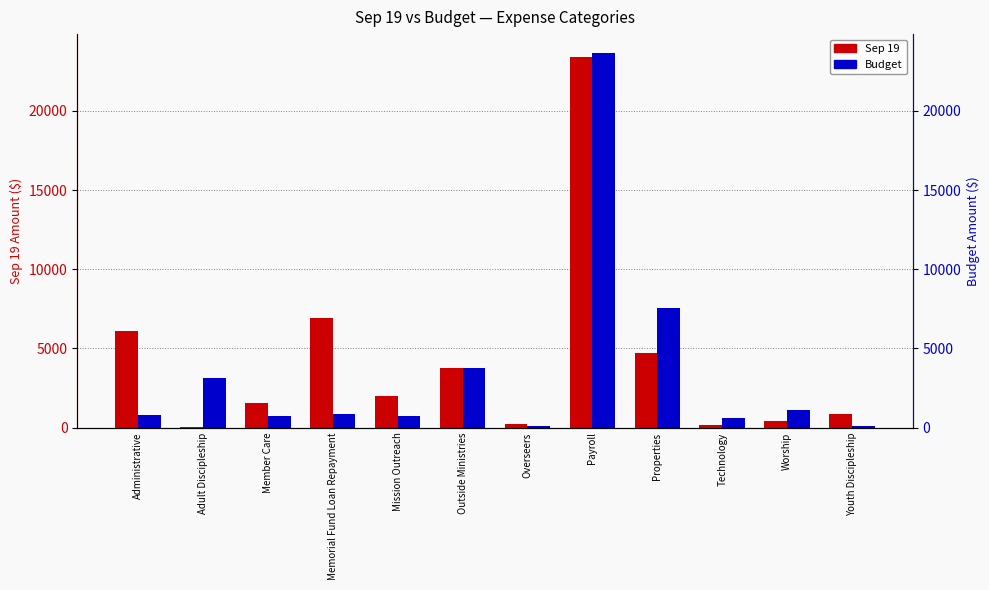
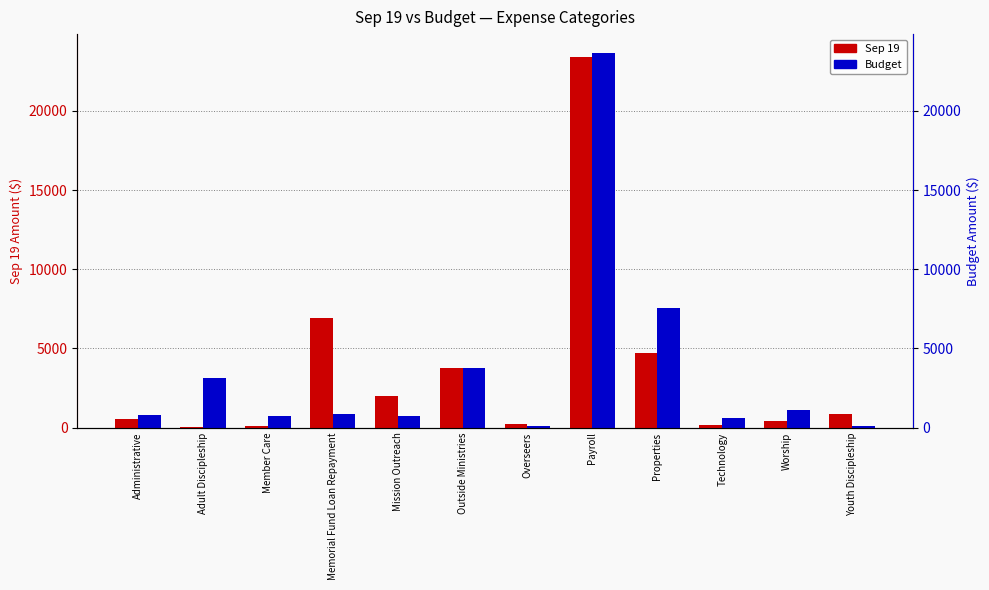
Sep 19, Administrative: 6100 -> 500
Sep 19, Member Care: 1600 -> 100
